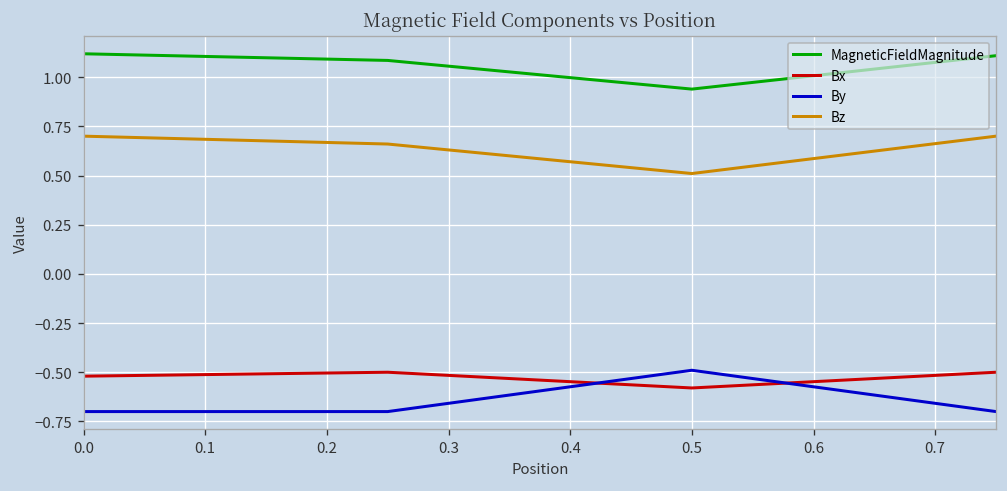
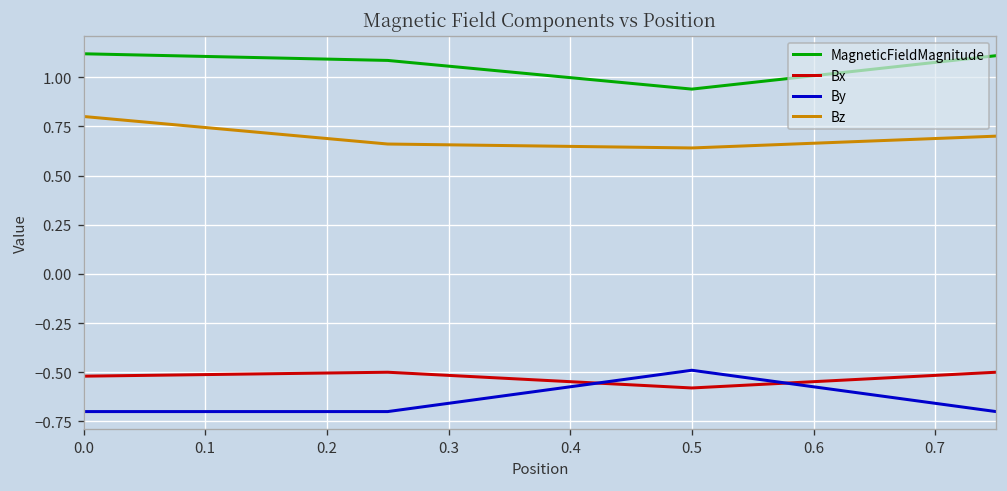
Bz, 0.0: 0.7 -> 0.8
Bz, 0.5: 0.51 -> 0.64
